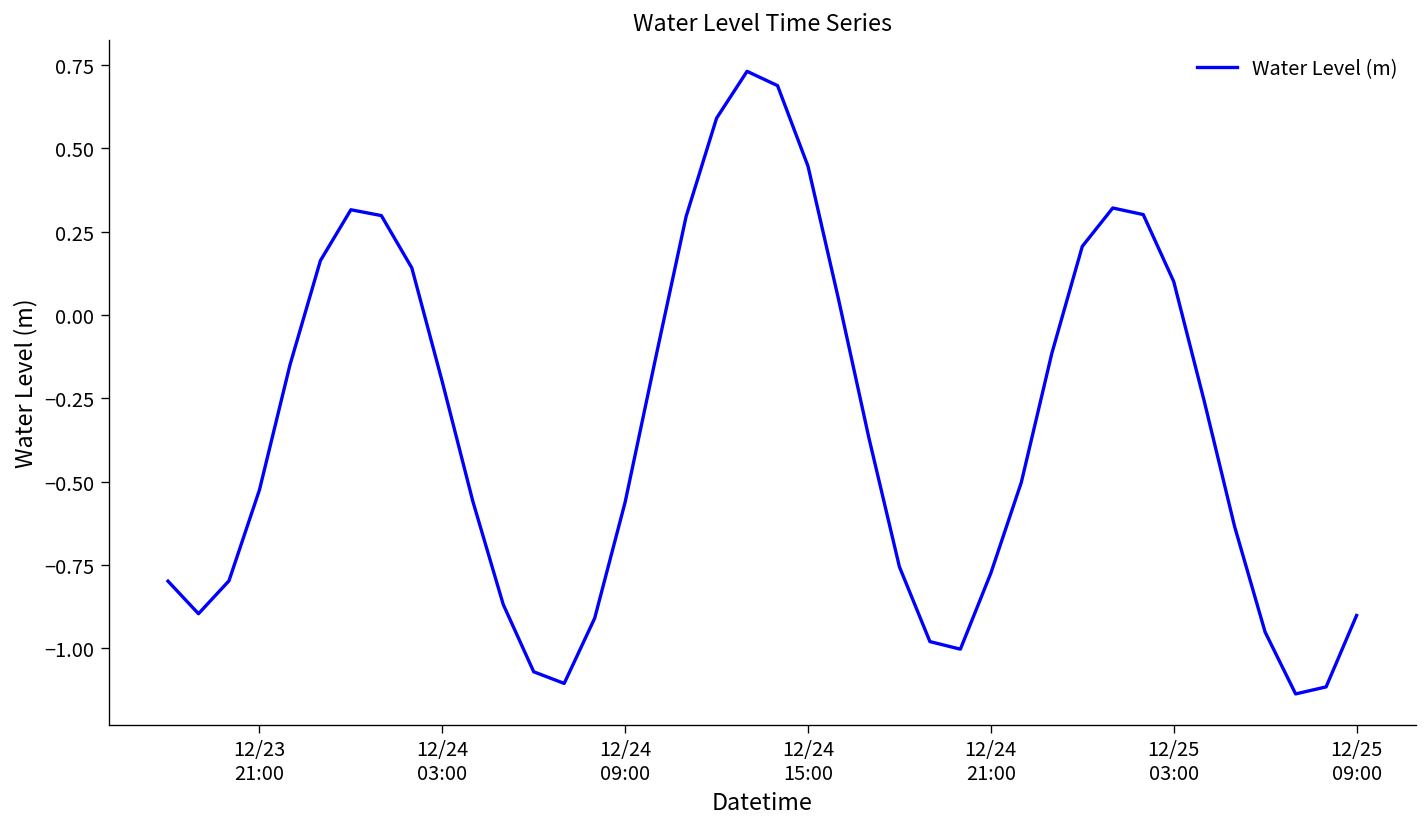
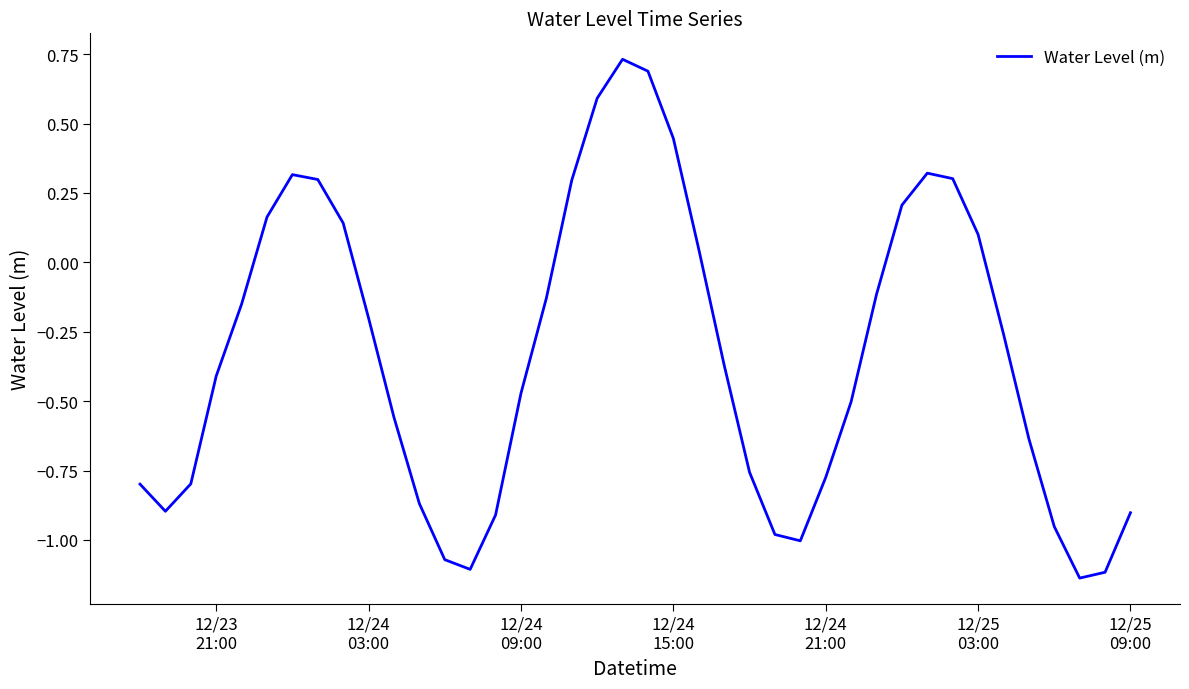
12/23 21:00: -0.53 -> -0.41
12/24 09:00: -0.56 -> -0.47
